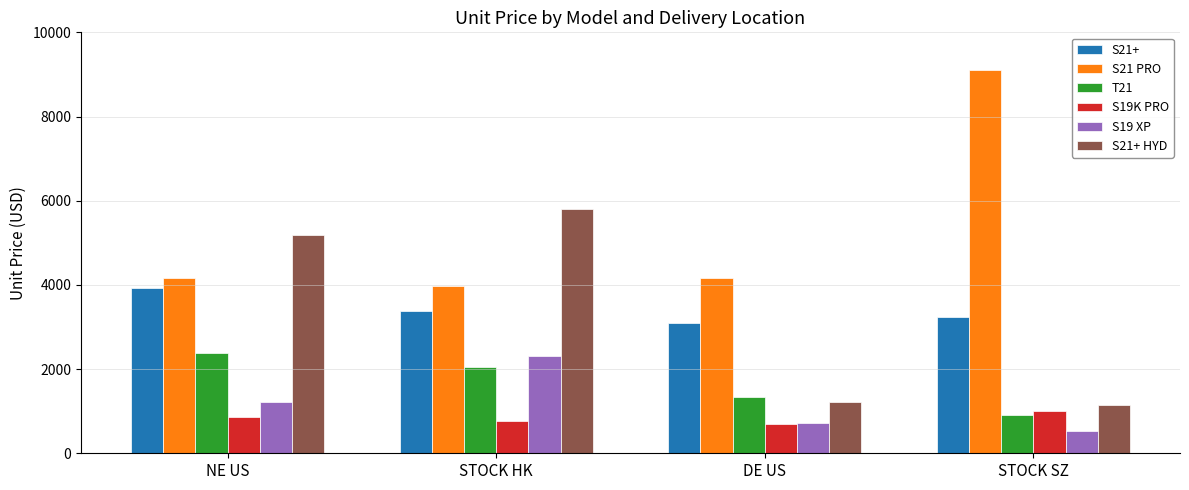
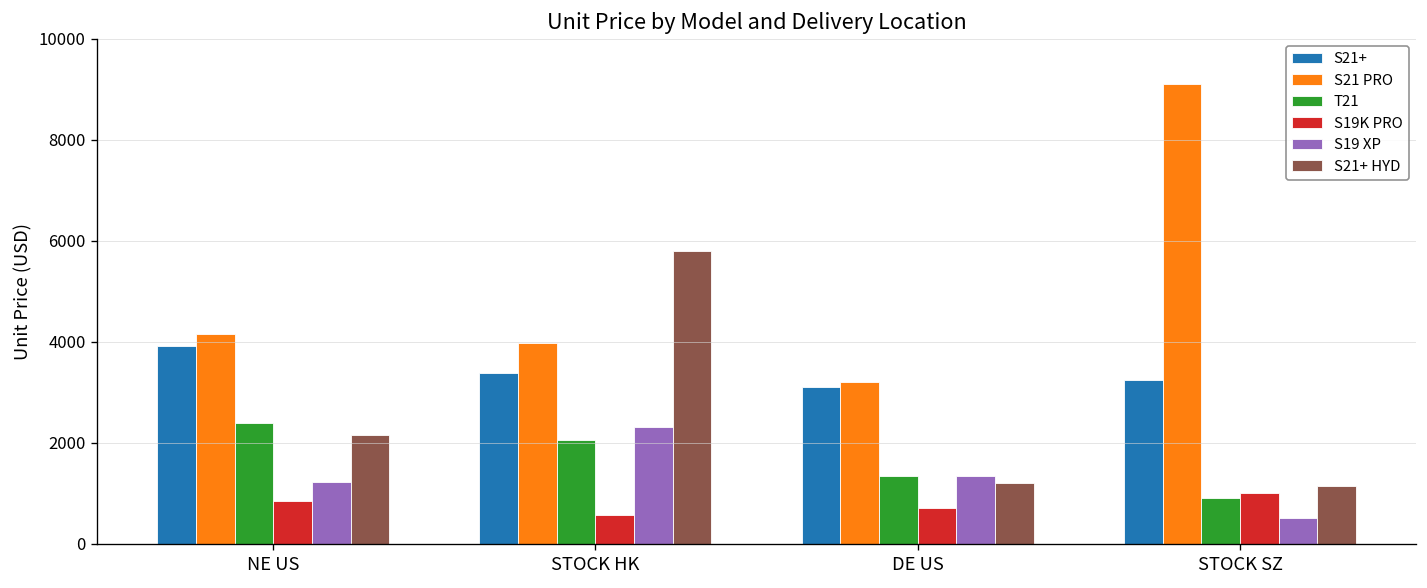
S21+ HYD, NE US: 5200 -> 2200
S19K PRO, STOCK HK: 800 -> 600
S21 PRO, DE US: 4200 -> 3200
S19 XP, DE US: 700 -> 1300
